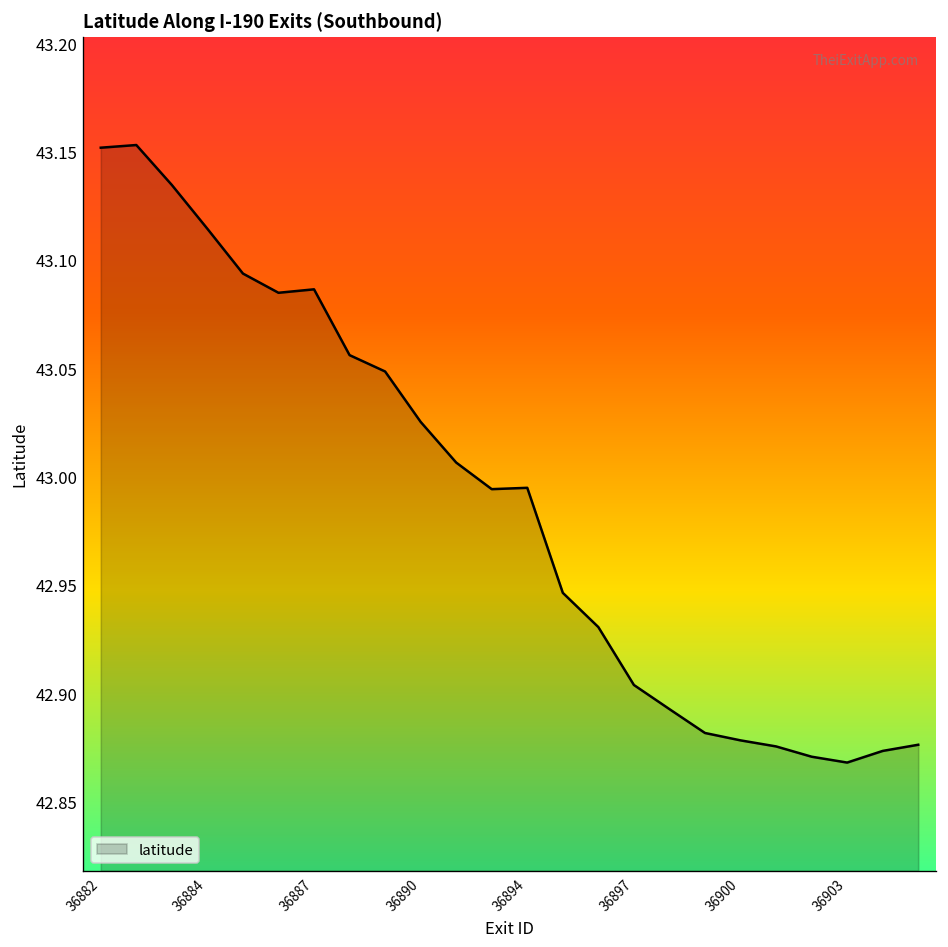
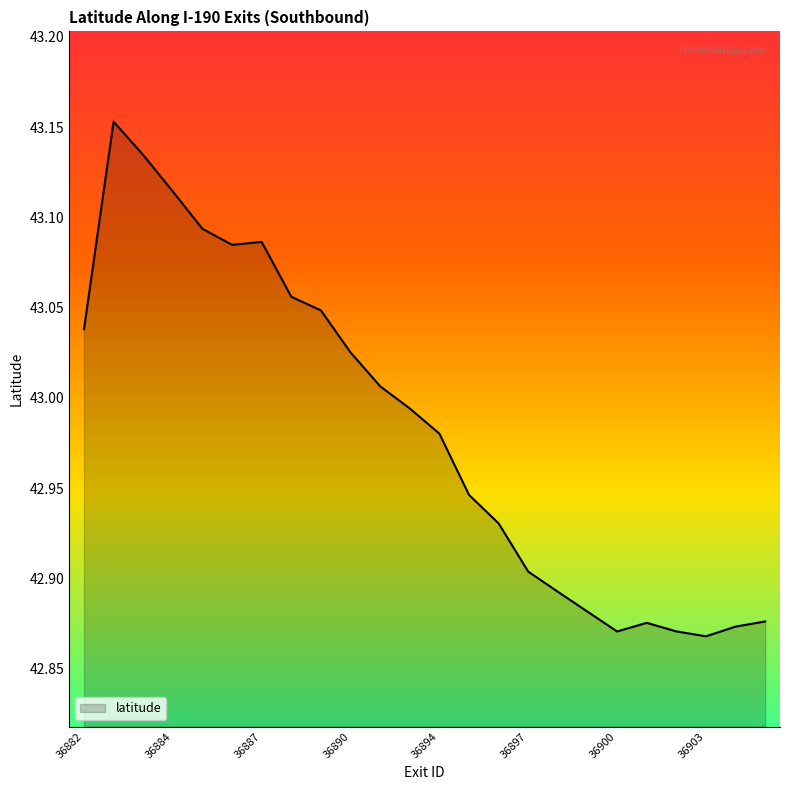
36882: 43.152 -> 43.038
36894: 42.995 -> 42.980
36900: 42.878 -> 42.871
